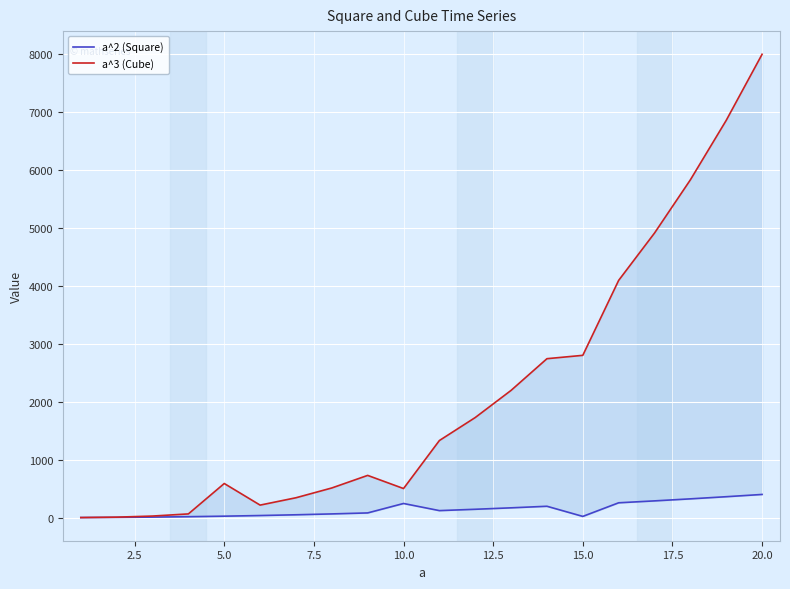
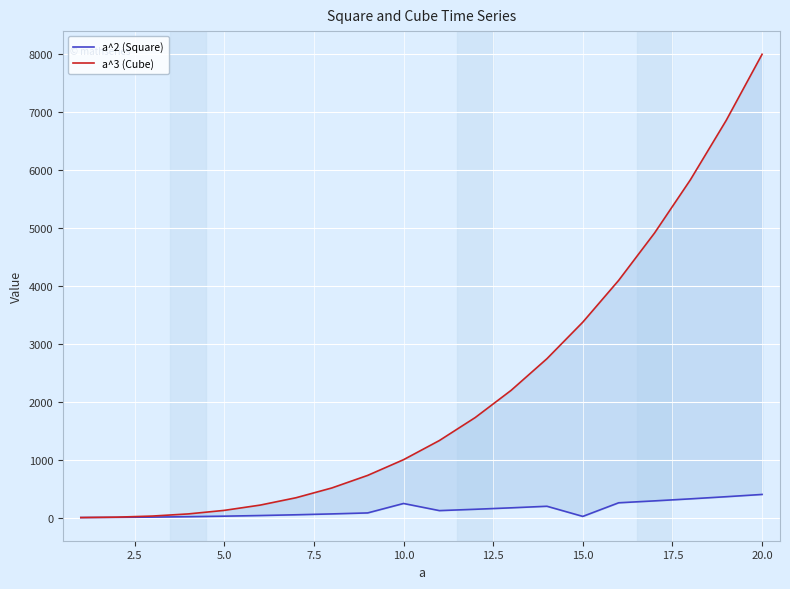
a^3 (Cube), 5.0: 600 -> 100
a^3 (Cube), 10.0: 500 -> 1000
a^3 (Cube), 15.0: 2800 -> 3400
